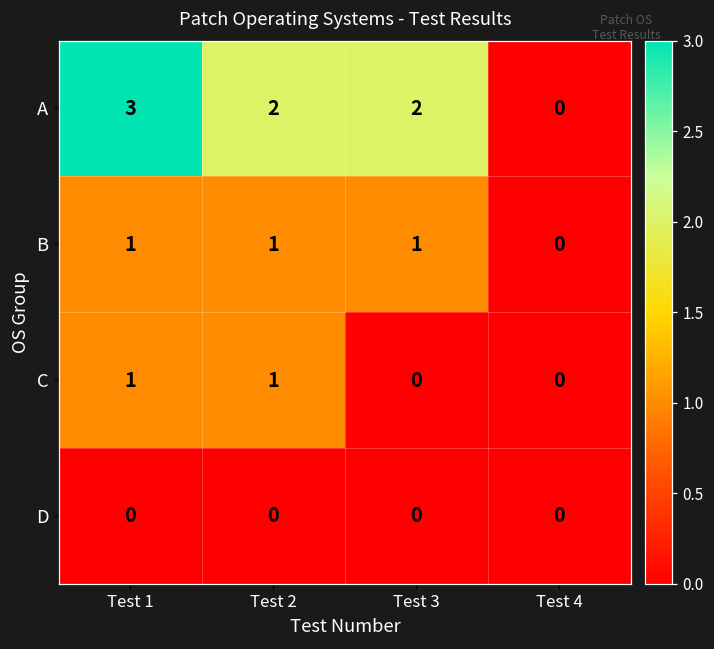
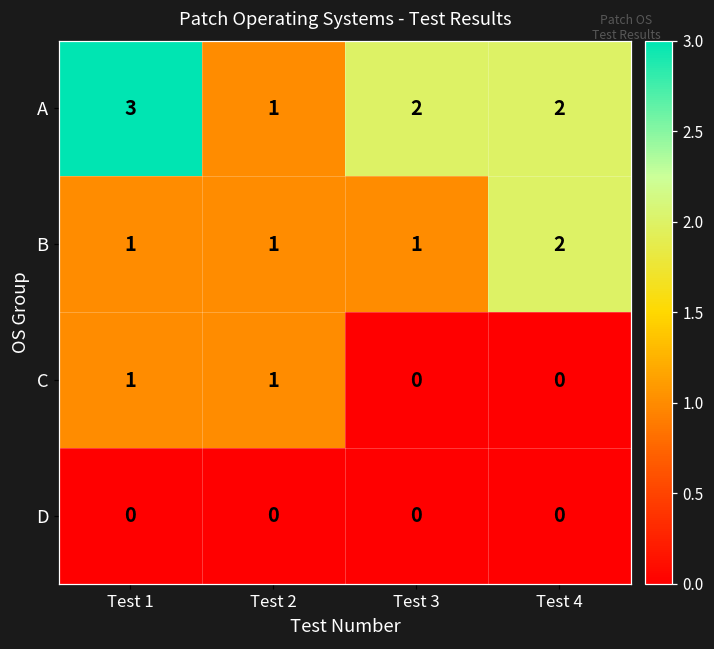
A, Test 2: 2 -> 1
A, Test 4: 0 -> 2
B, Test 4: 0 -> 2
